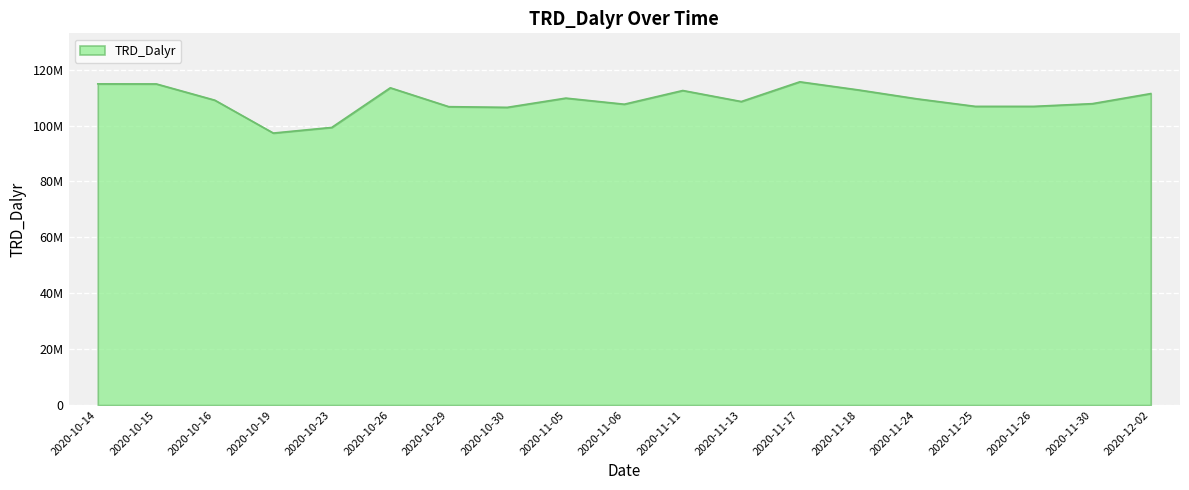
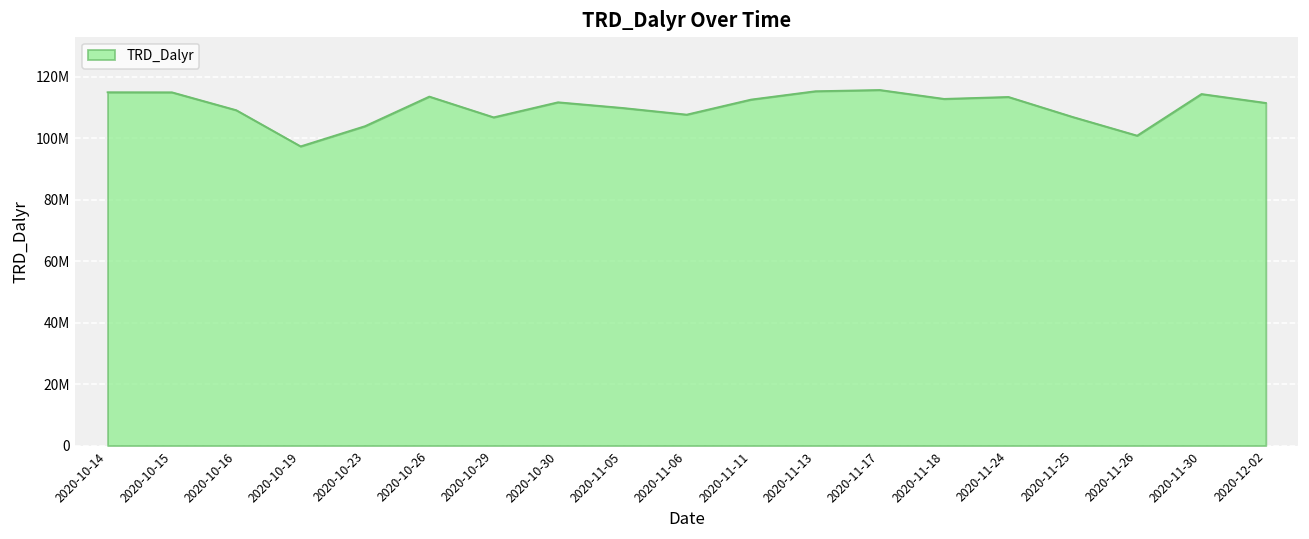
2020-10-23: 99000000 -> 104000000
2020-10-30: 107000000 -> 112000000
2020-11-13: 109000000 -> 115000000
2020-11-24: 110000000 -> 113000000
2020-11-26: 107000000 -> 101000000
2020-11-30: 108000000 -> 114000000
